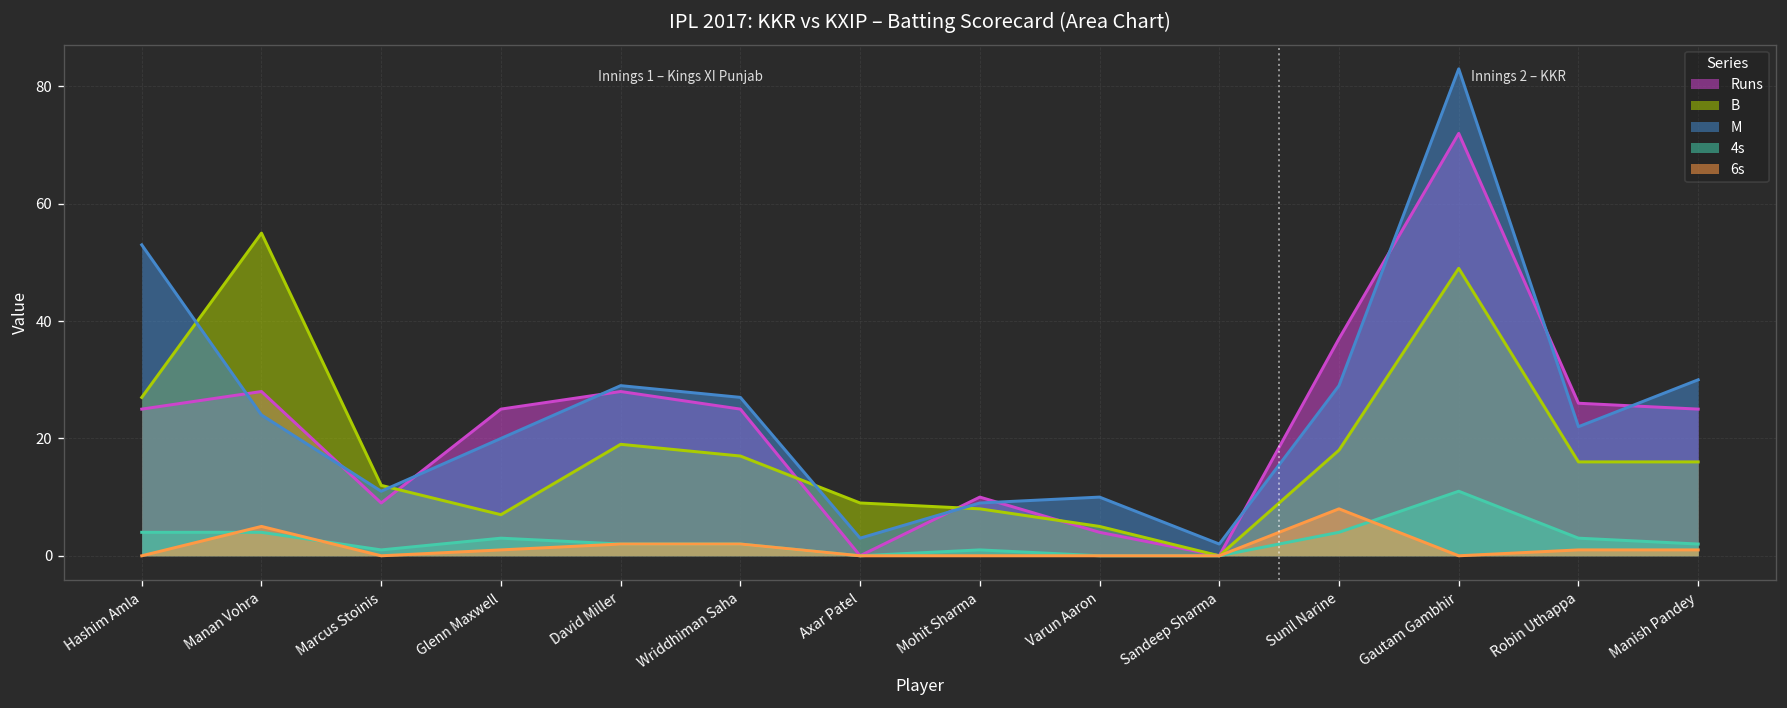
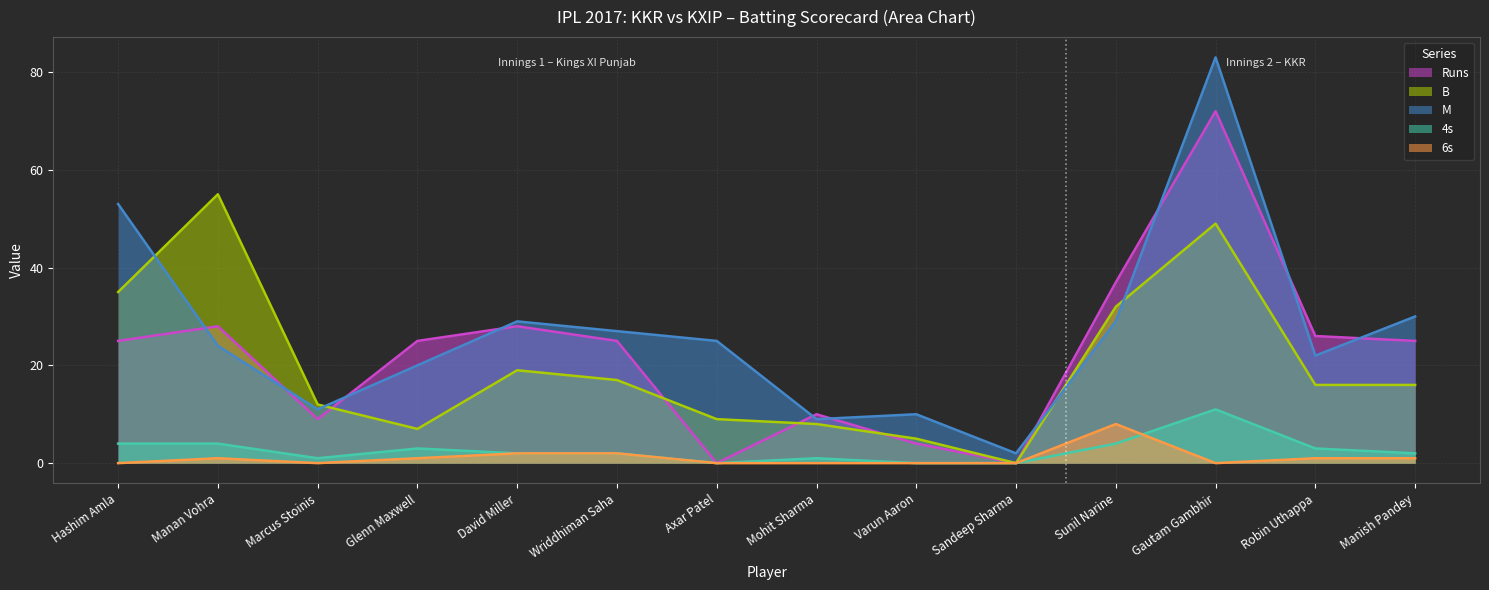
B, Hashim Amla: 27 -> 35
6s, Manan Vohra: 5 -> 1
M, Axar Patel: 3 -> 25
B, Sunil Narine: 18 -> 32
